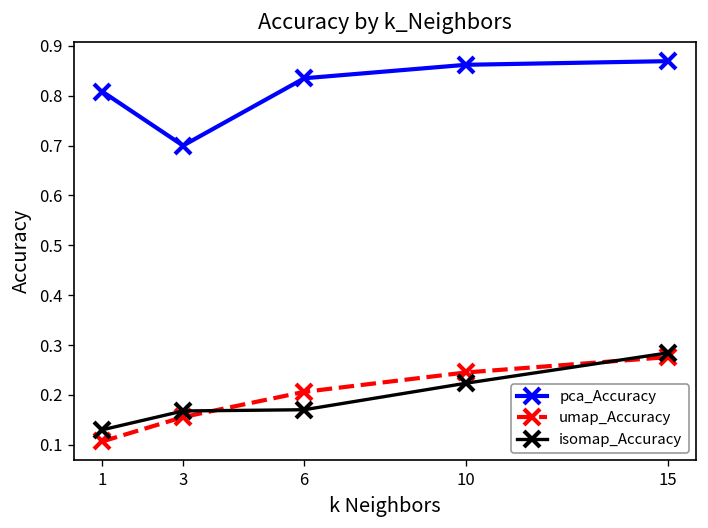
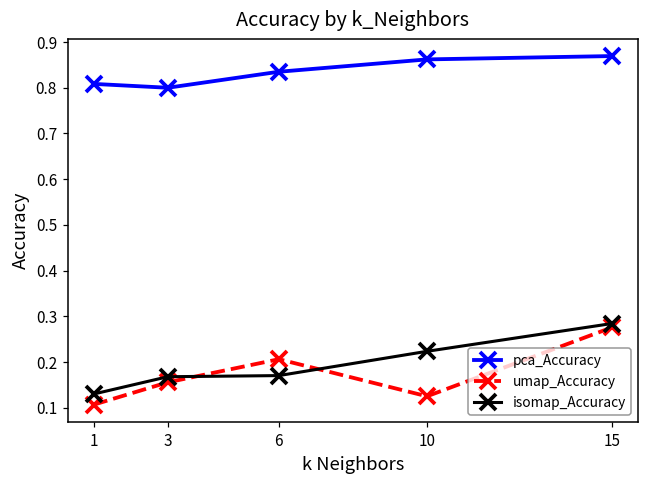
pca_Accuracy, 3: 0.7 -> 0.8
umap_Accuracy, 10: 0.25 -> 0.13
